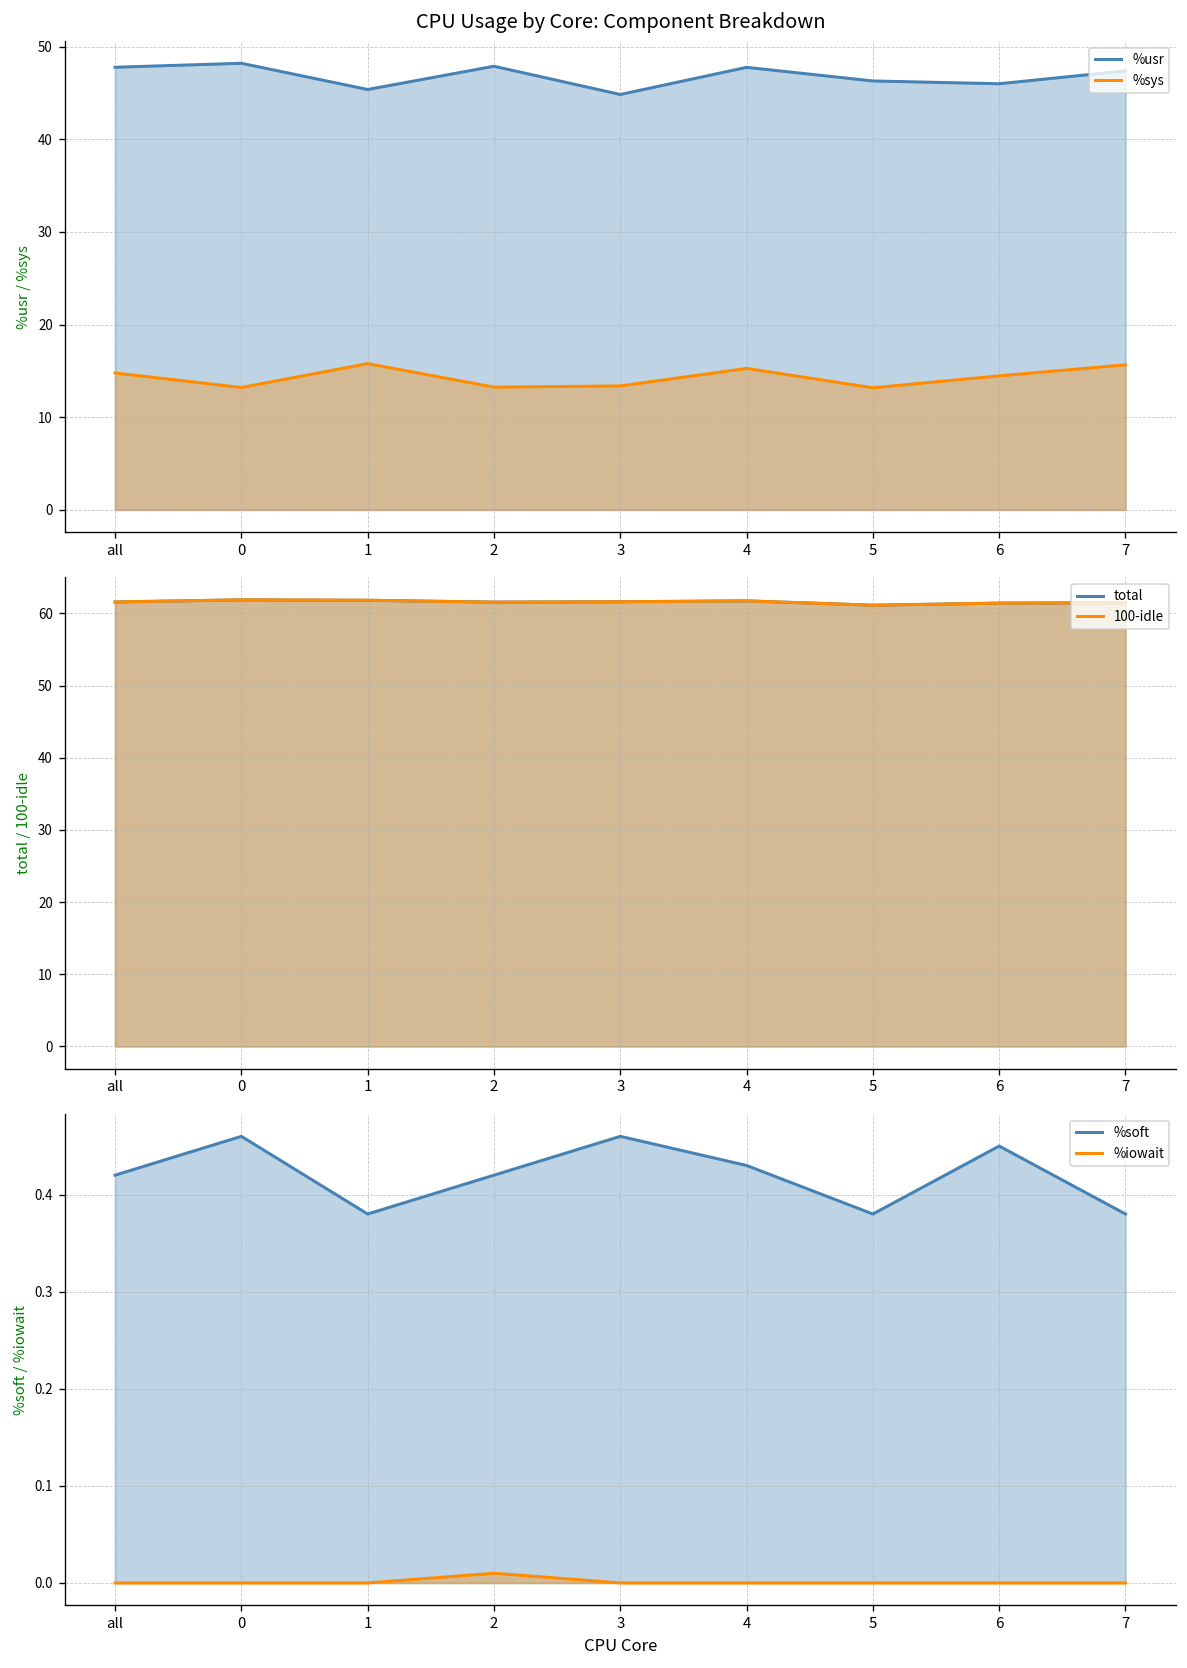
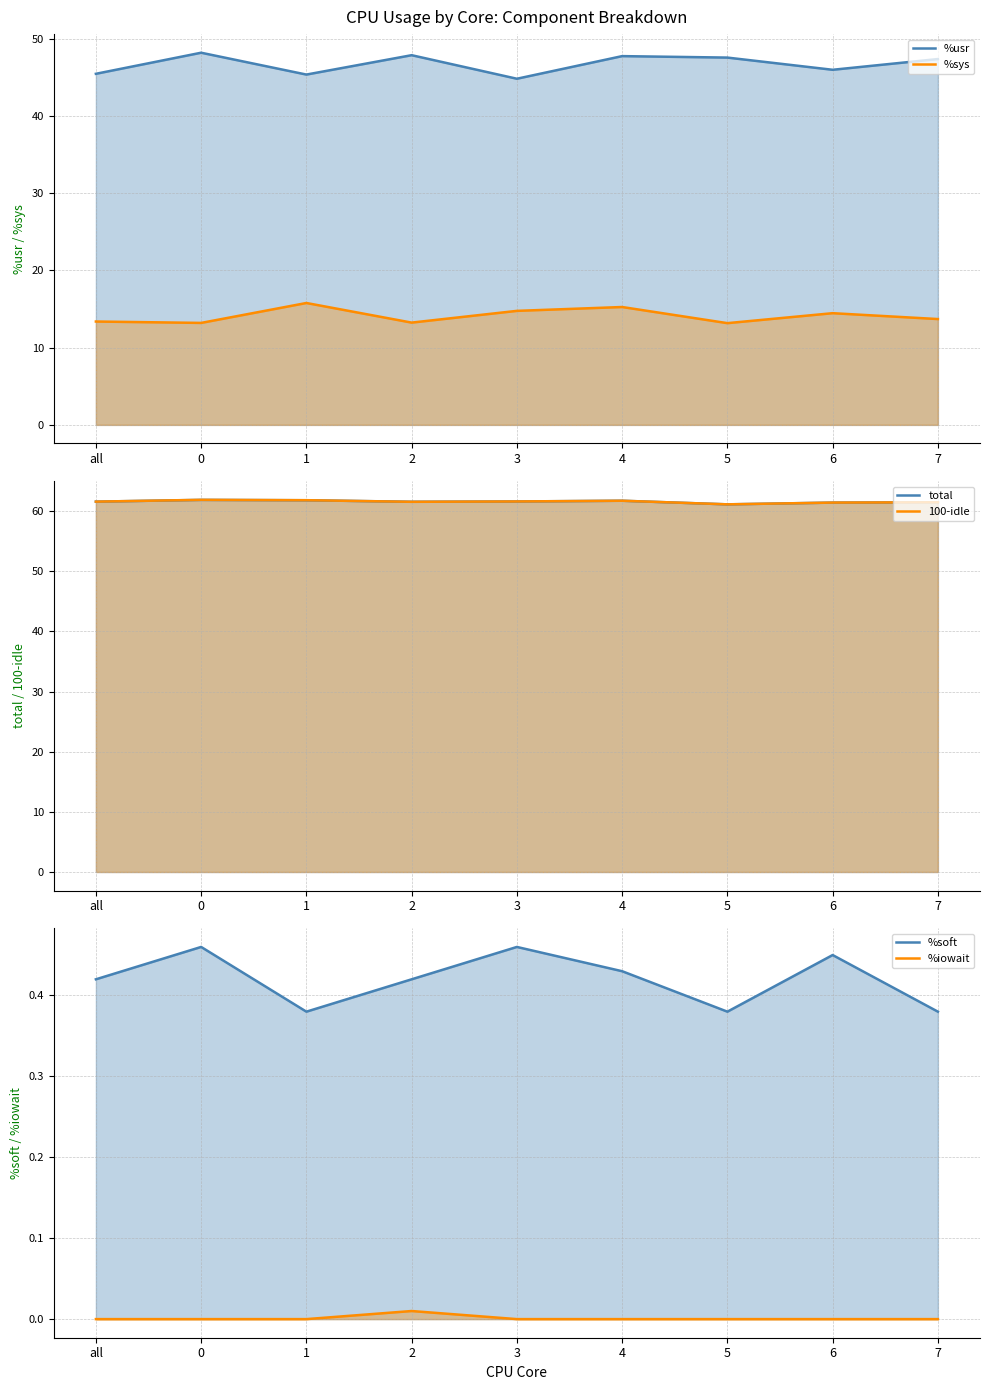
CPU Usage by Core: Component Breakdown, %usr, all: 48 -> 45
CPU Usage by Core: Component Breakdown, %sys, all: 15 -> 13
CPU Usage by Core: Component Breakdown, %sys, 3: 13 -> 15
CPU Usage by Core: Component Breakdown, %usr, 5: 46 -> 48
CPU Usage by Core: Component Breakdown, %sys, 7: 16 -> 14
